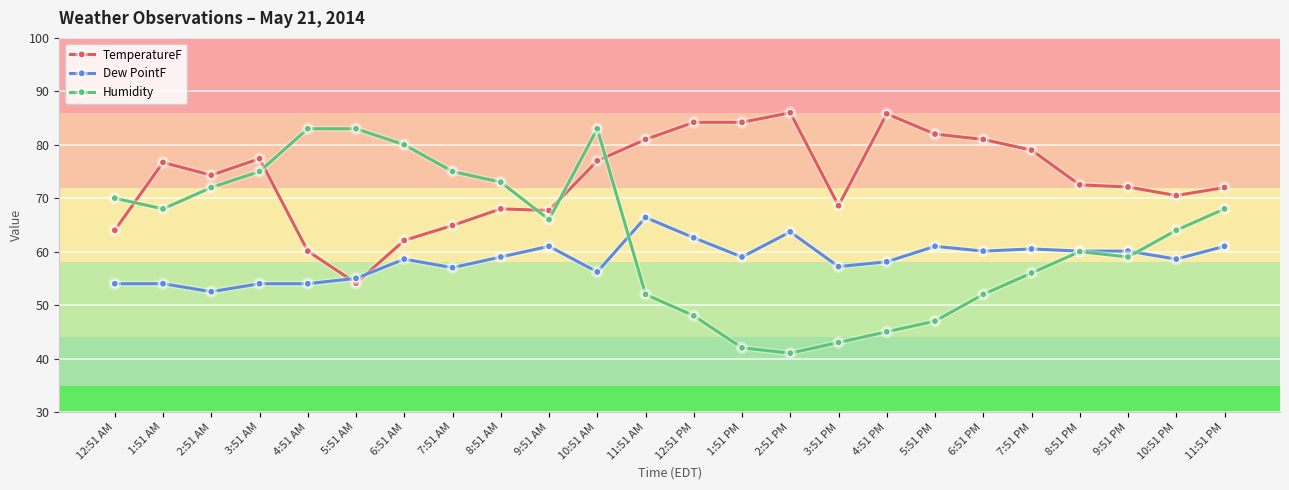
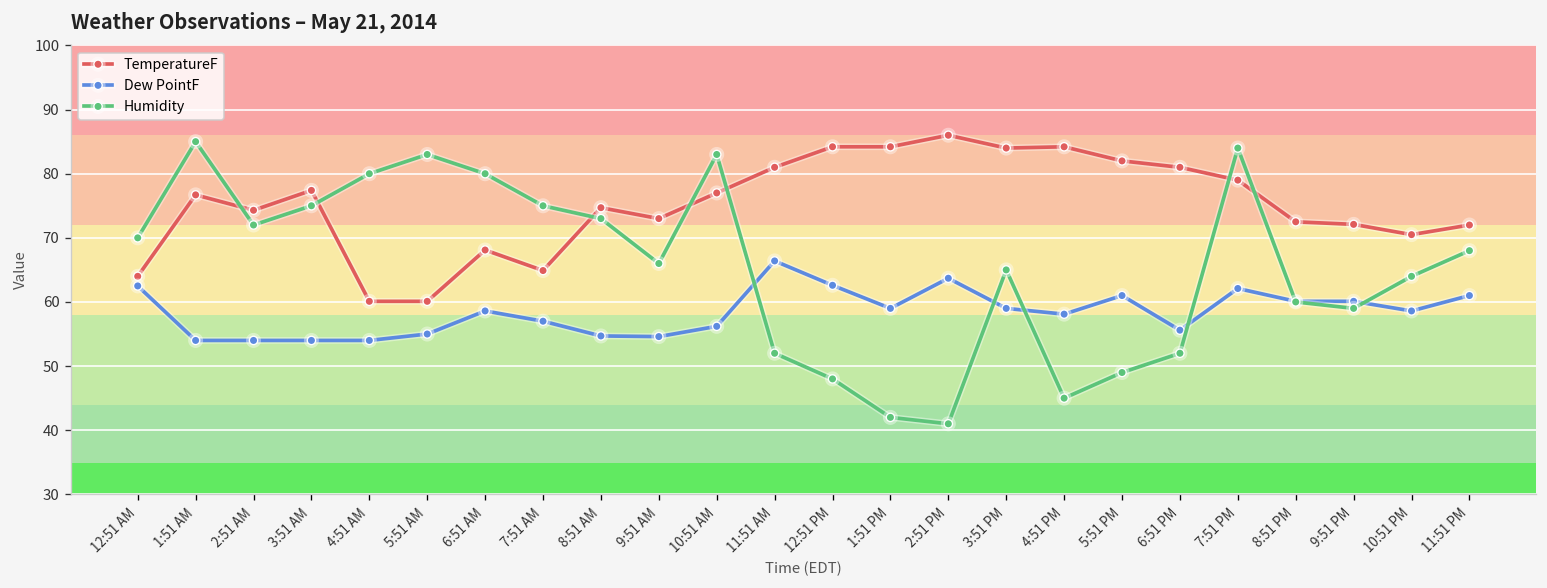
Dew PointF, 12:51 AM: 54 -> 63
Humidity, 1:51 AM: 68 -> 85
Dew PointF, 2:51 AM: 53 -> 54
Humidity, 4:51 AM: 83 -> 80
TemperatureF, 5:51 AM: 54 -> 60
TemperatureF, 6:51 AM: 62 -> 68
TemperatureF, 8:51 AM: 68 -> 75
Dew PointF, 8:51 AM: 59 -> 55
TemperatureF, 9:51 AM: 68 -> 73
Dew PointF, 9:51 AM: 61 -> 55
TemperatureF, 3:51 PM: 69 -> 84
Dew PointF, 3:51 PM: 57 -> 59
Humidity, 3:51 PM: 43 -> 65
TemperatureF, 4:51 PM: 86 -> 84
Humidity, 5:51 PM: 47 -> 49
Dew PointF, 6:51 PM: 60 -> 56
Dew PointF, 7:51 PM: 61 -> 62
Humidity, 7:51 PM: 56 -> 84
